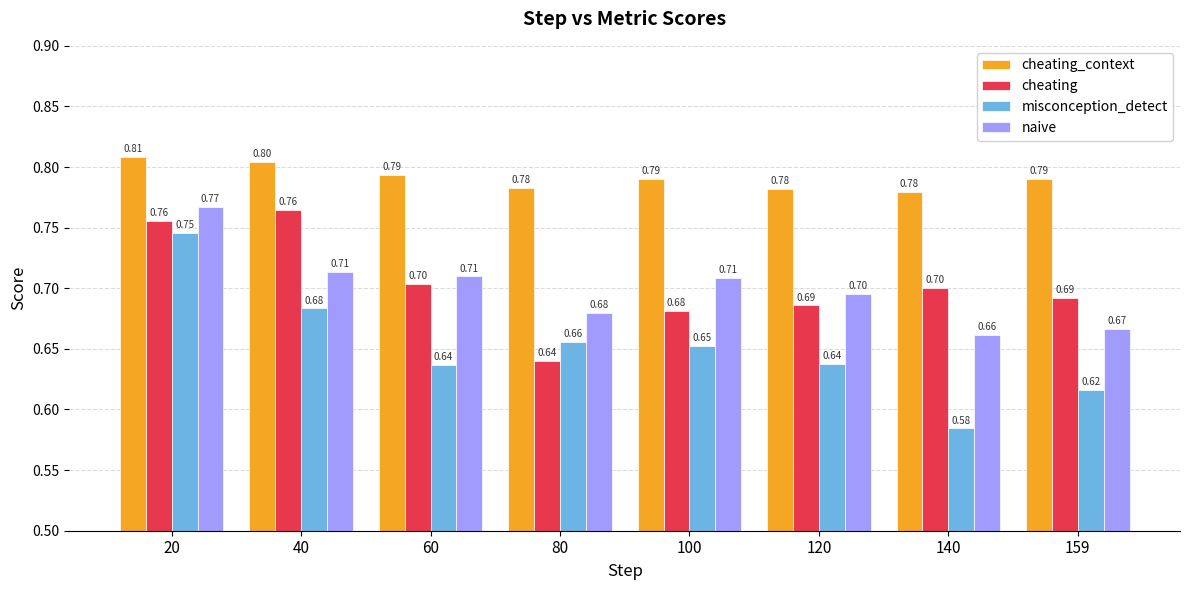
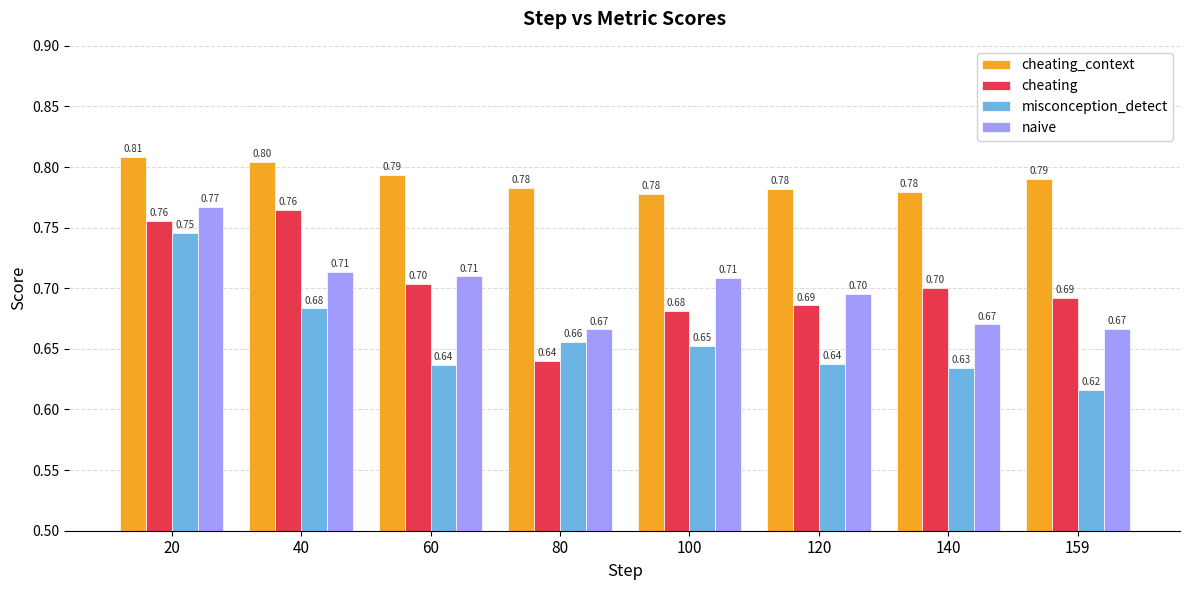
naive, 80: 0.68 -> 0.67
cheating_context, 100: 0.79 -> 0.78
misconception_detect, 140: 0.58 -> 0.63
naive, 140: 0.66 -> 0.67
